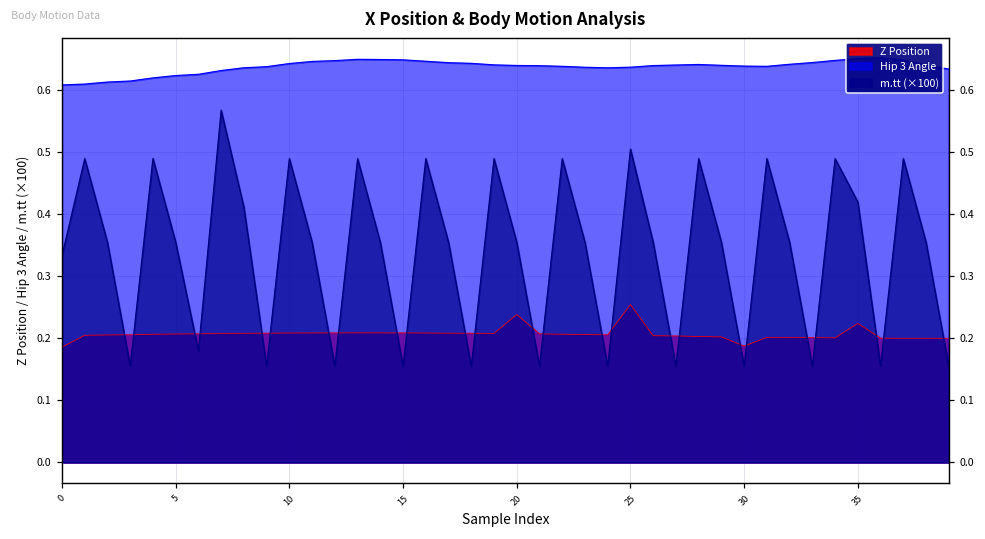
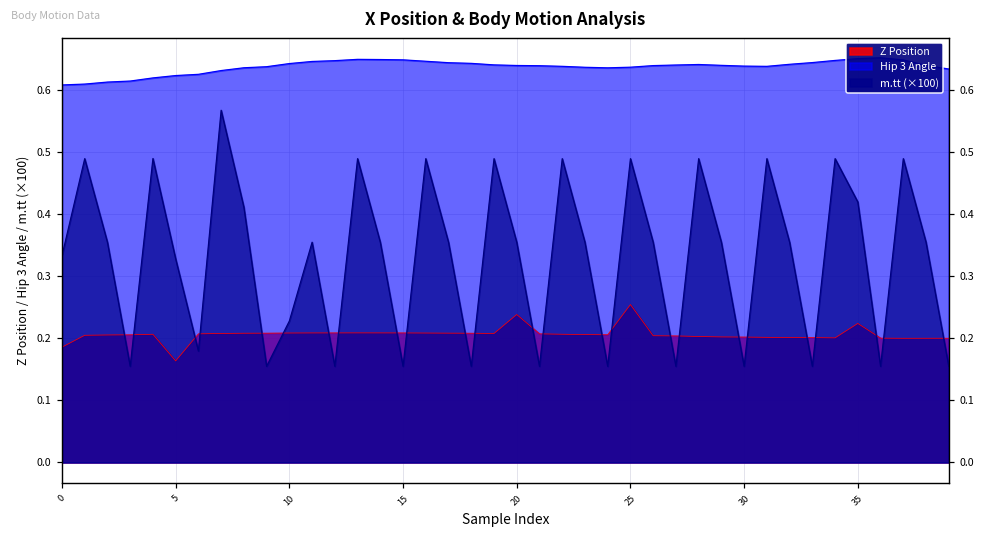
Z Position, 5: 0.21 -> 0.16
m.tt (×100), 5: 0.36 -> 0.33
m.tt (×100), 10: 0.49 -> 0.23
m.tt (×100), 25: 0.51 -> 0.49
Z Position, 30: 0.19 -> 0.20
